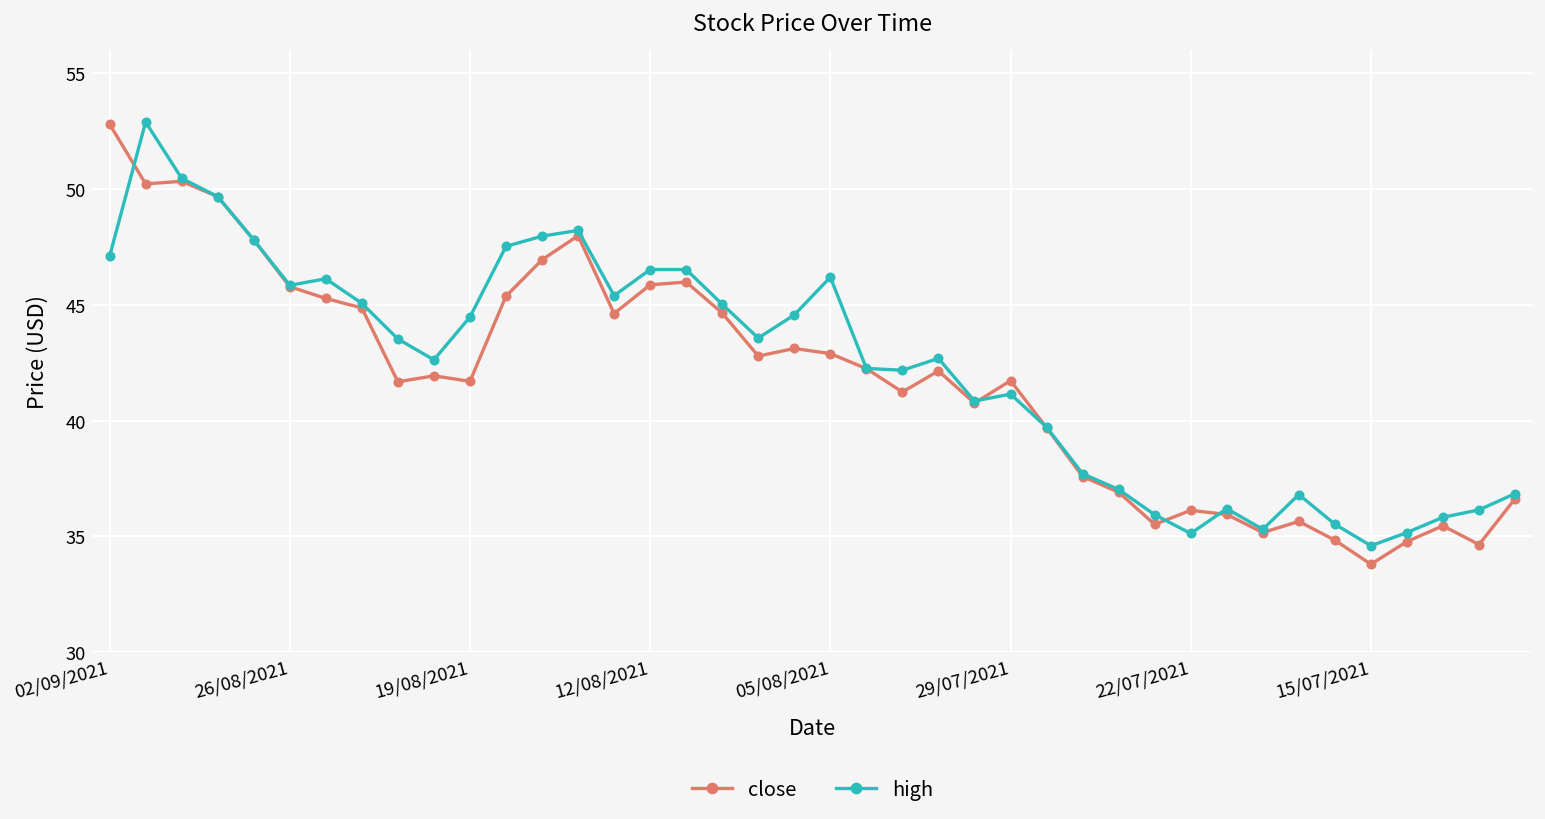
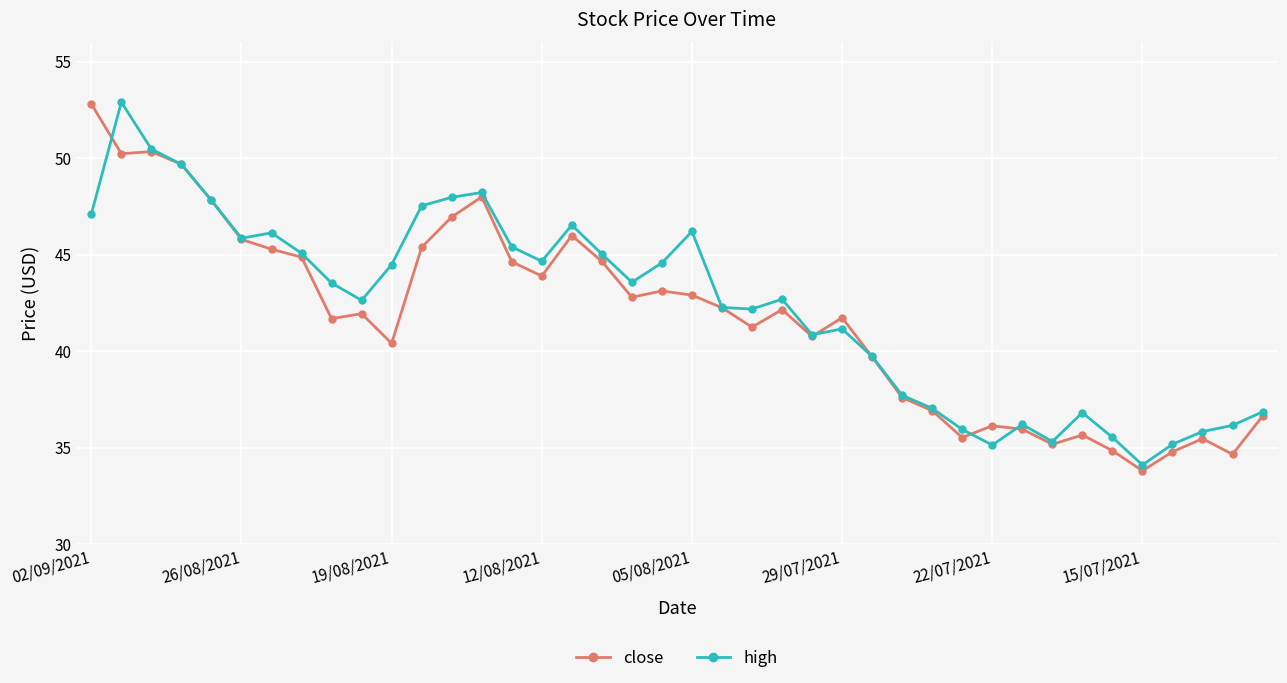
close, 19/08/2021: 41.7 -> 40.4
close, 12/08/2021: 45.9 -> 43.9
high, 12/08/2021: 46.5 -> 44.7
high, 15/07/2021: 34.6 -> 34.1
